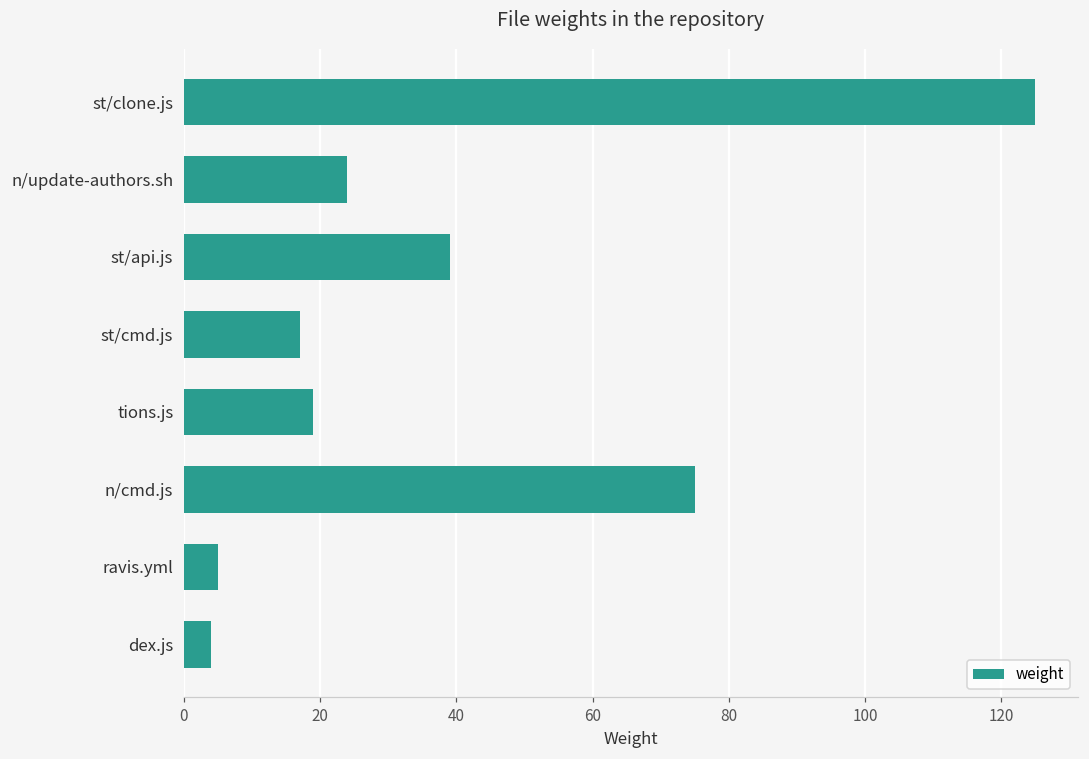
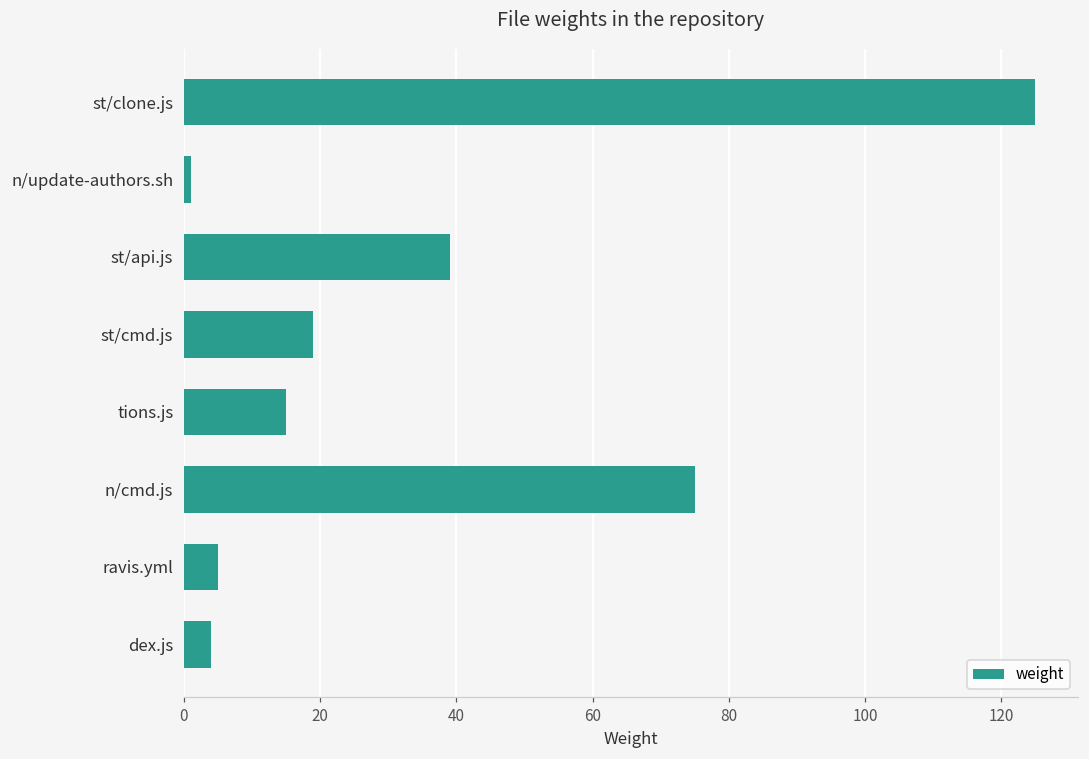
n/update-authors.sh: 24 -> 1
st/cmd.js: 17 -> 19
tions.js: 19 -> 15
